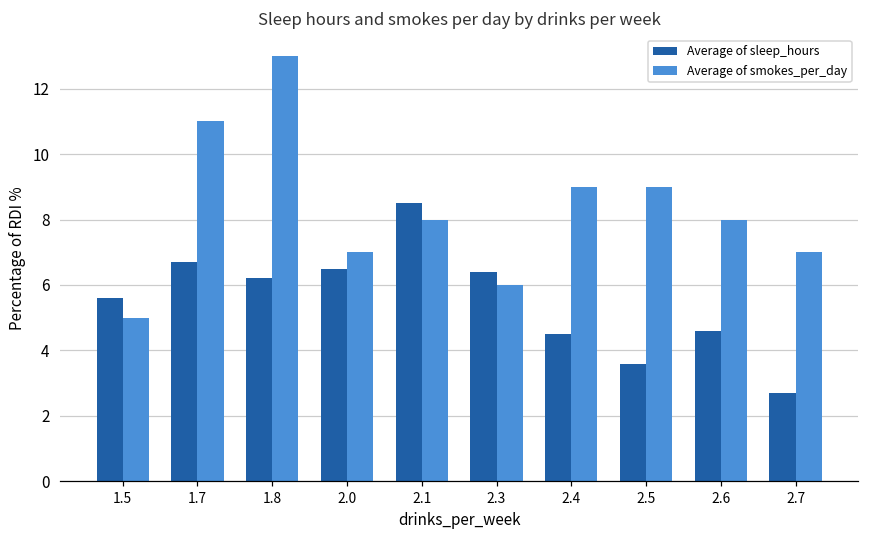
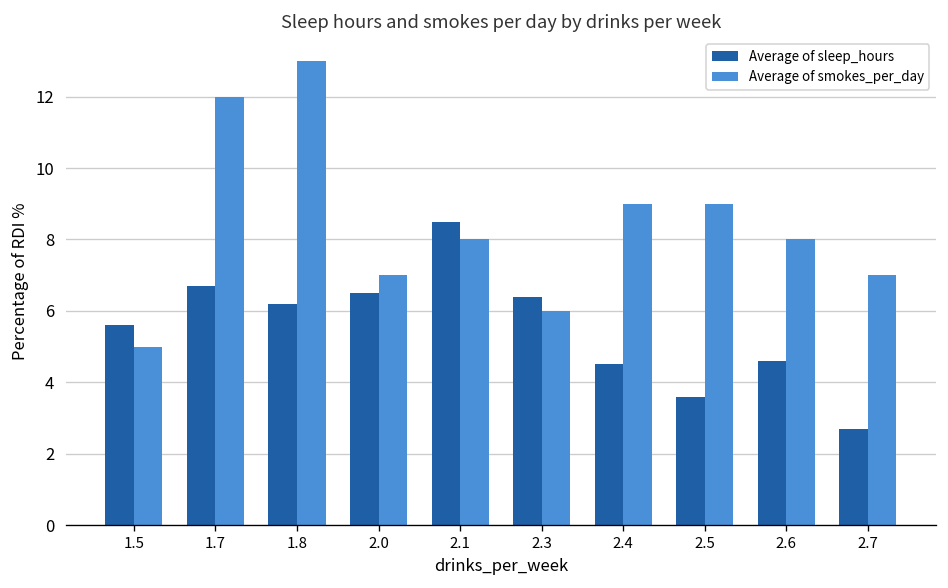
Average of smokes_per_day, 1.7: 11 -> 12
